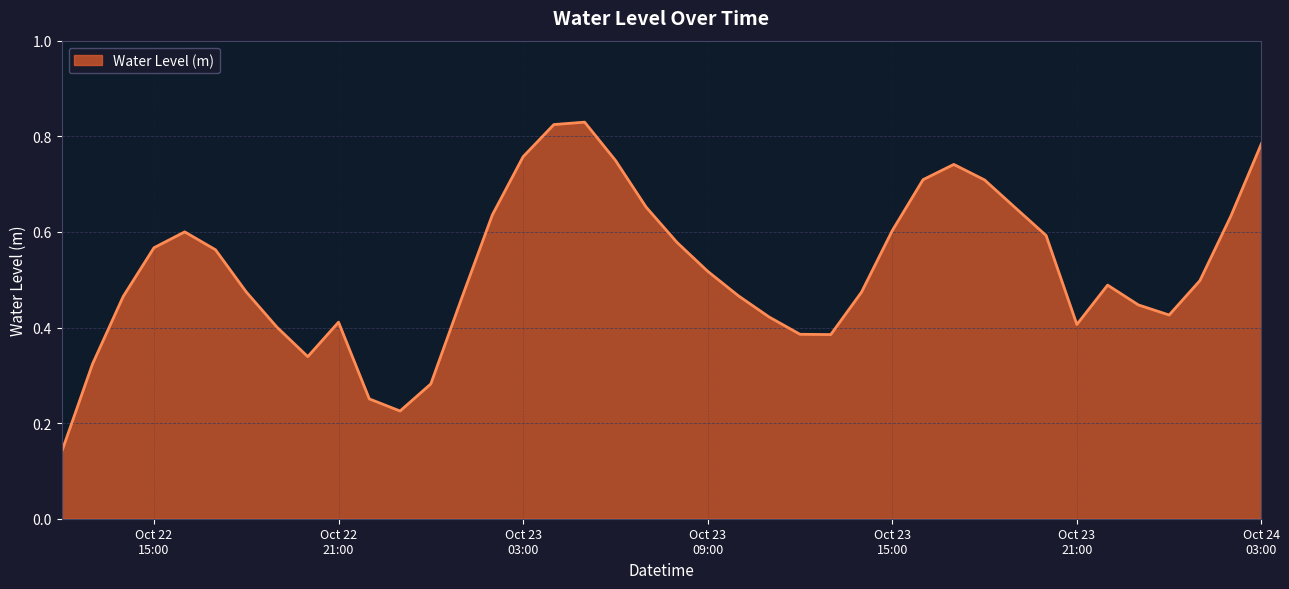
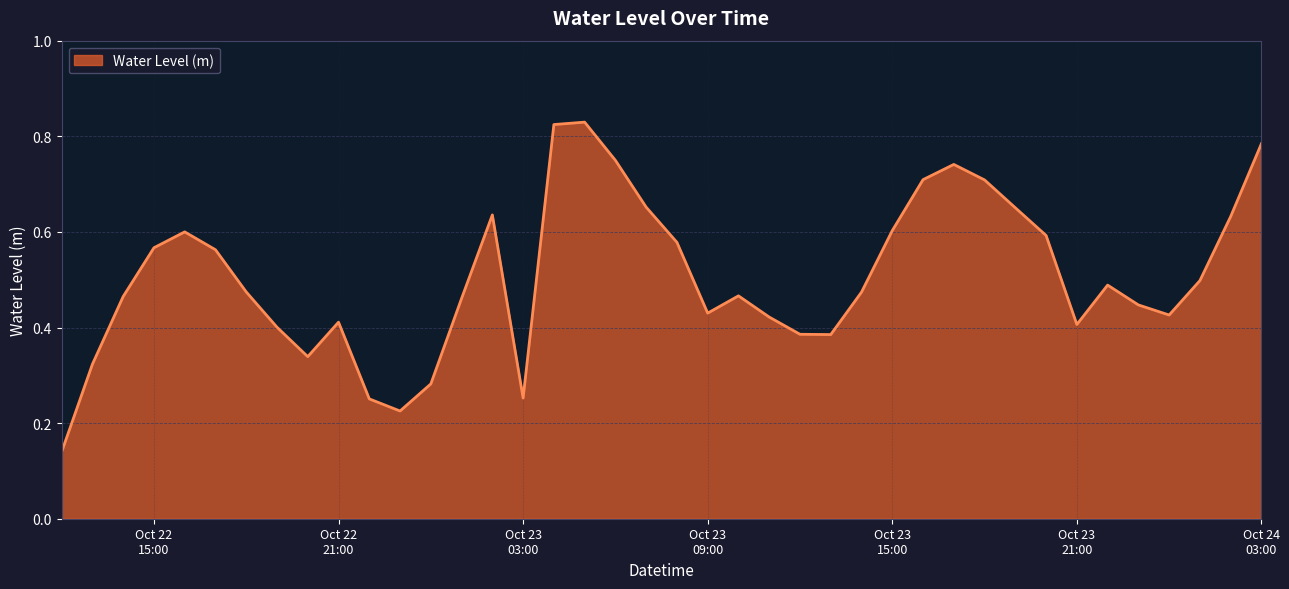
Oct 23 03:00: 0.76 -> 0.25
Oct 23 09:00: 0.52 -> 0.43
